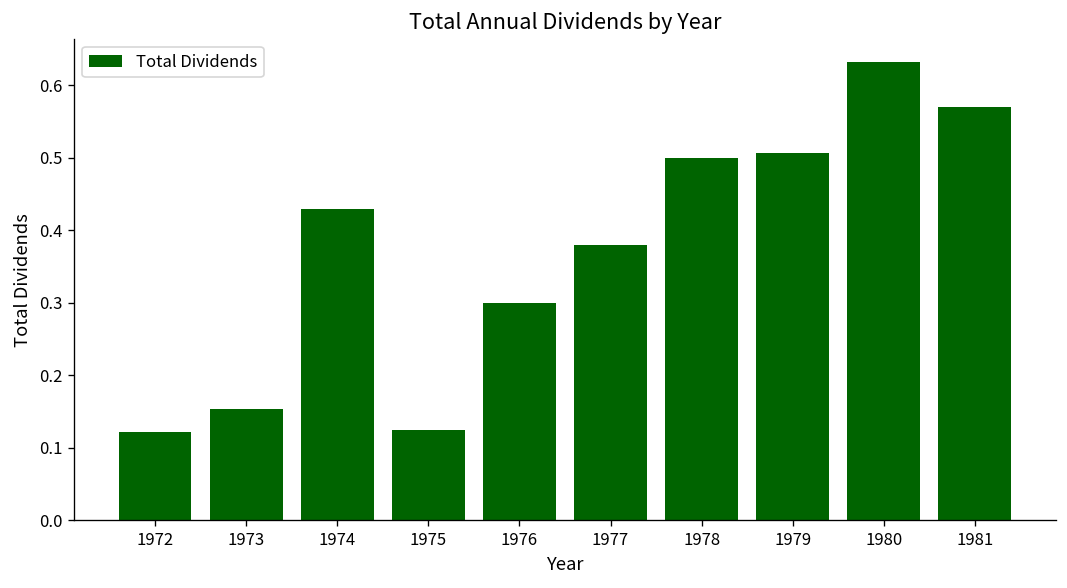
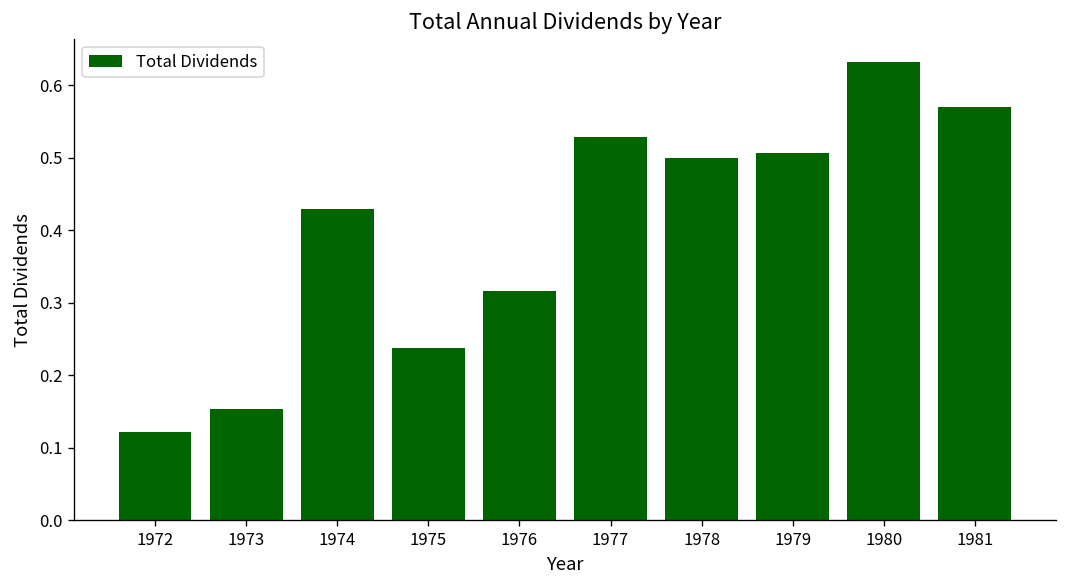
1975: 0.13 -> 0.24
1976: 0.30 -> 0.32
1977: 0.38 -> 0.53
